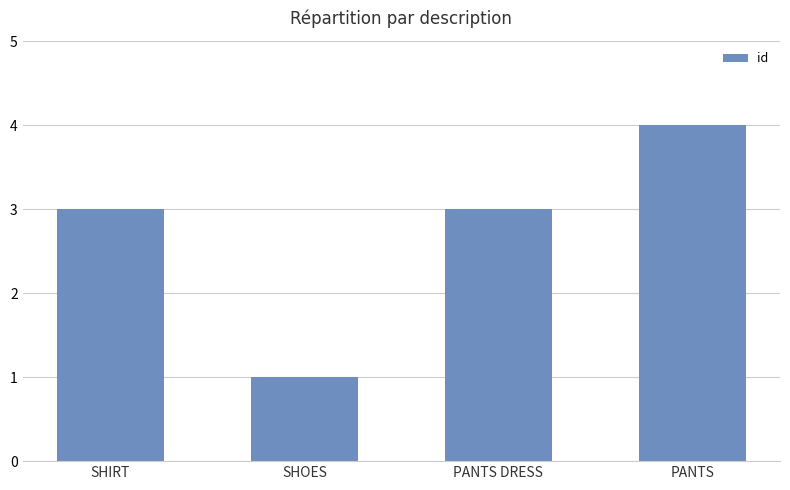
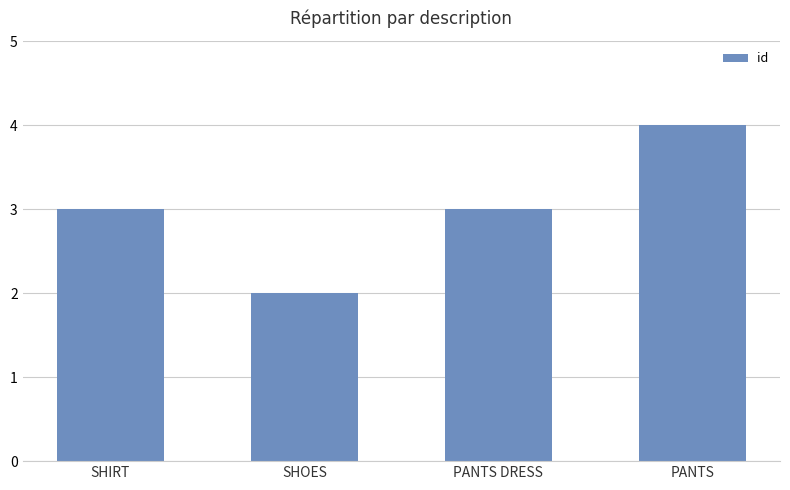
SHOES: 1 -> 2
